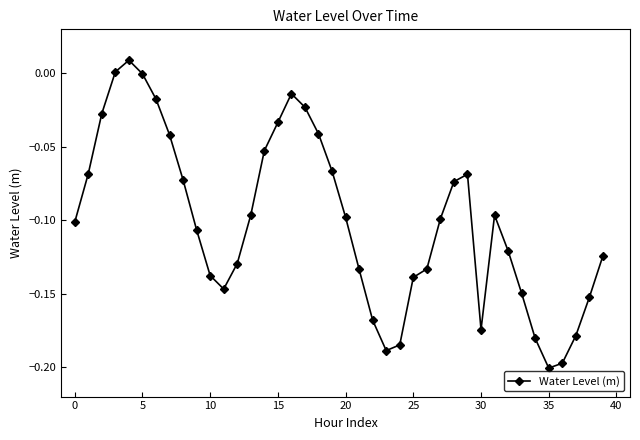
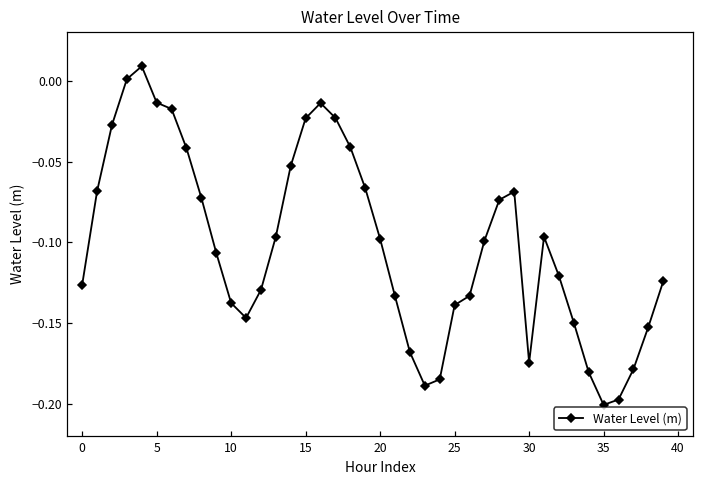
0: -0.101 -> -0.126
5: 0.000 -> -0.014
15: -0.033 -> -0.023
